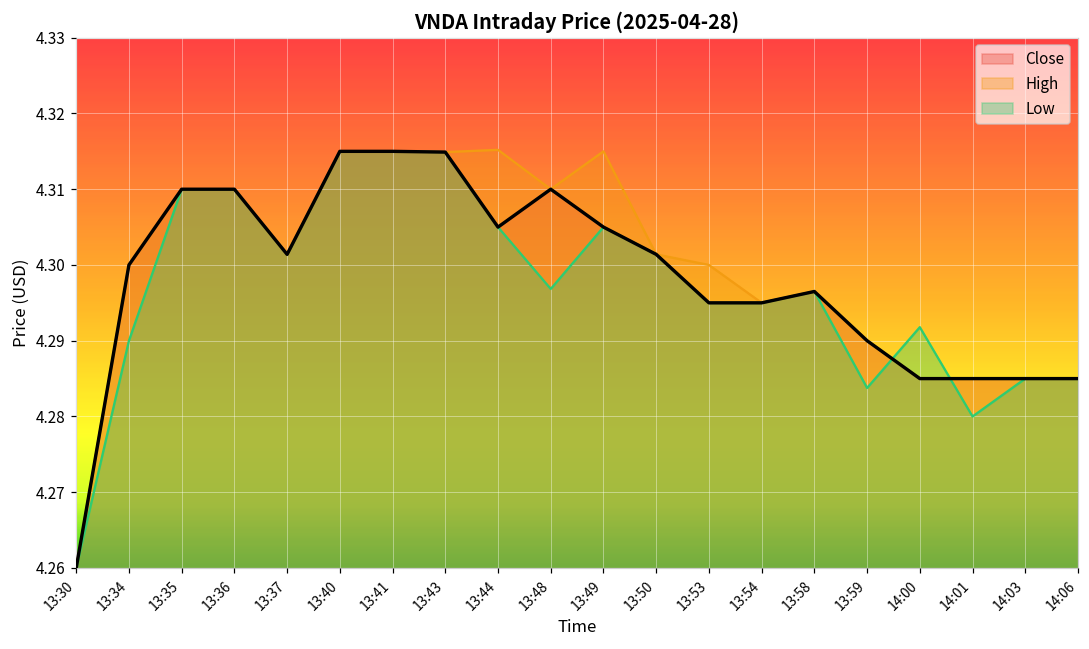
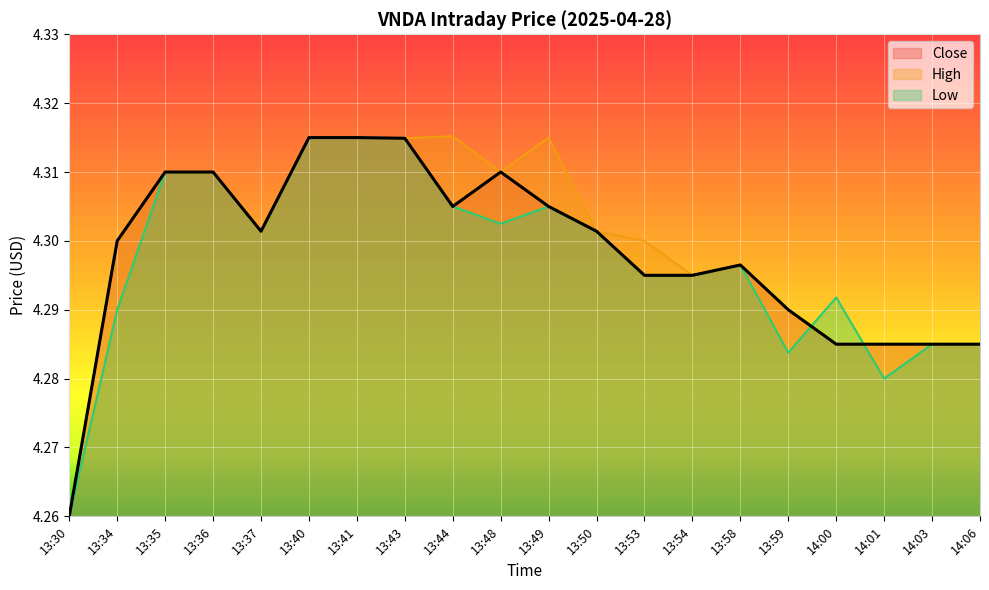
Low, 13:48: 4.297 -> 4.302
